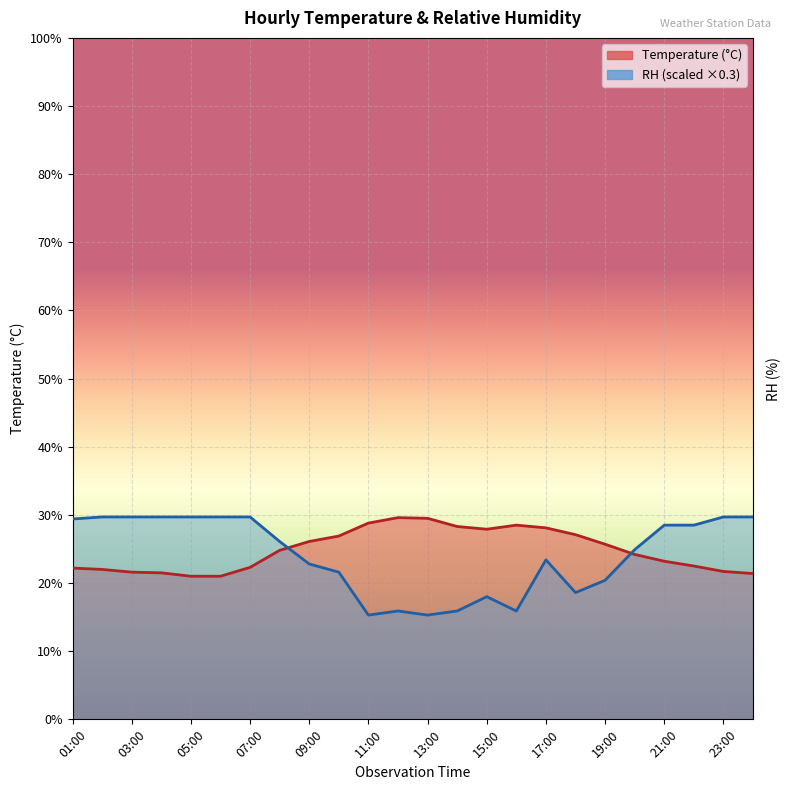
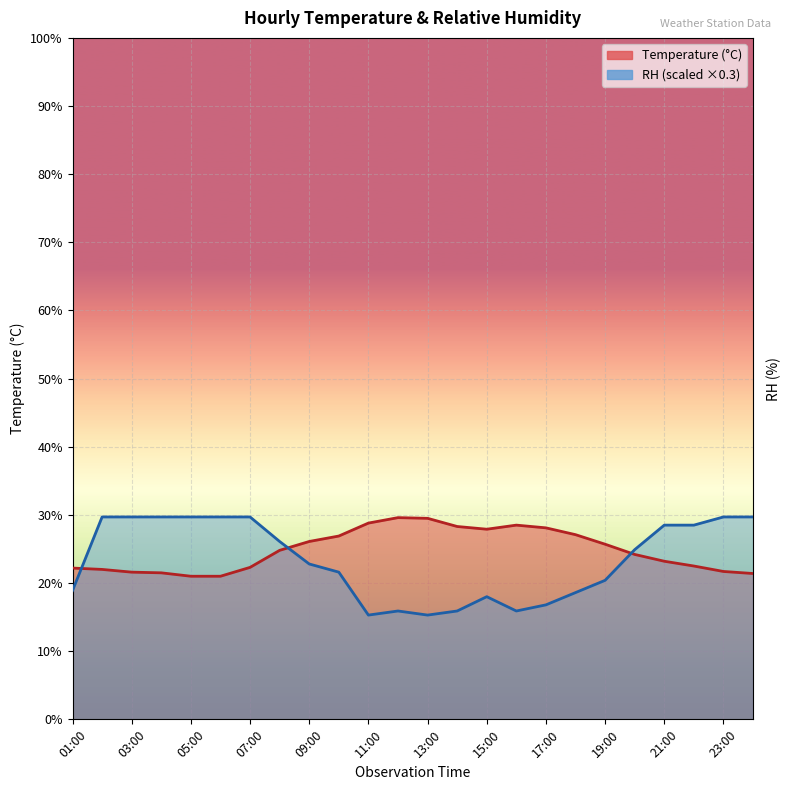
RH (scaled ×0.3), 01:00: 29% -> 19%
RH (scaled ×0.3), 17:00: 23% -> 17%
